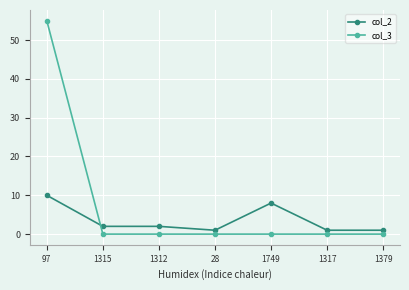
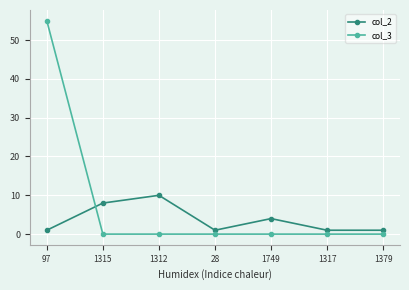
col_2, 97: 10 -> 1
col_2, 1315: 2 -> 8
col_2, 1312: 2 -> 10
col_2, 1749: 8 -> 4
